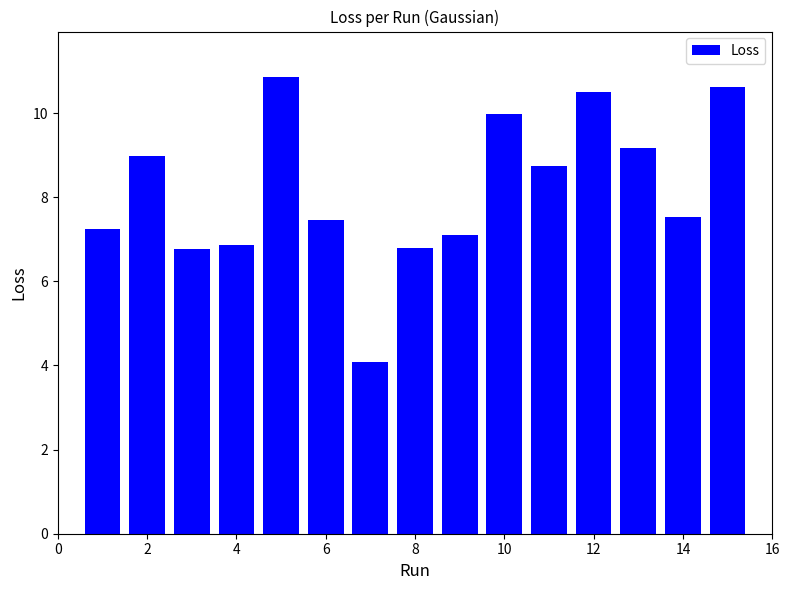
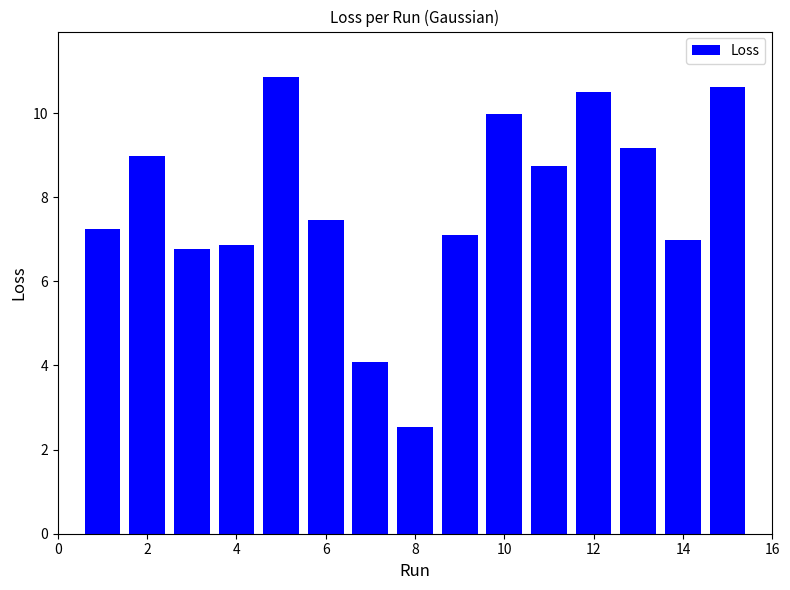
8: 6.8 -> 2.5
14: 7.5 -> 7.0
